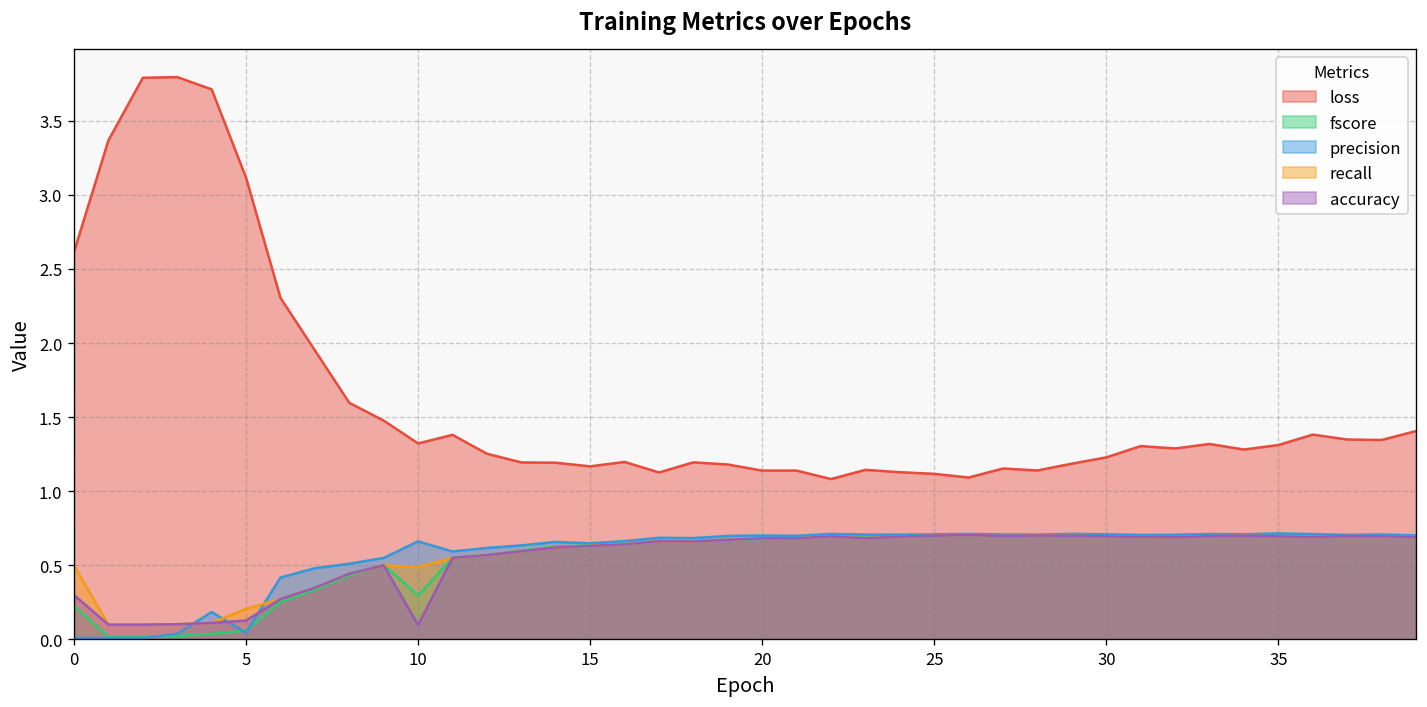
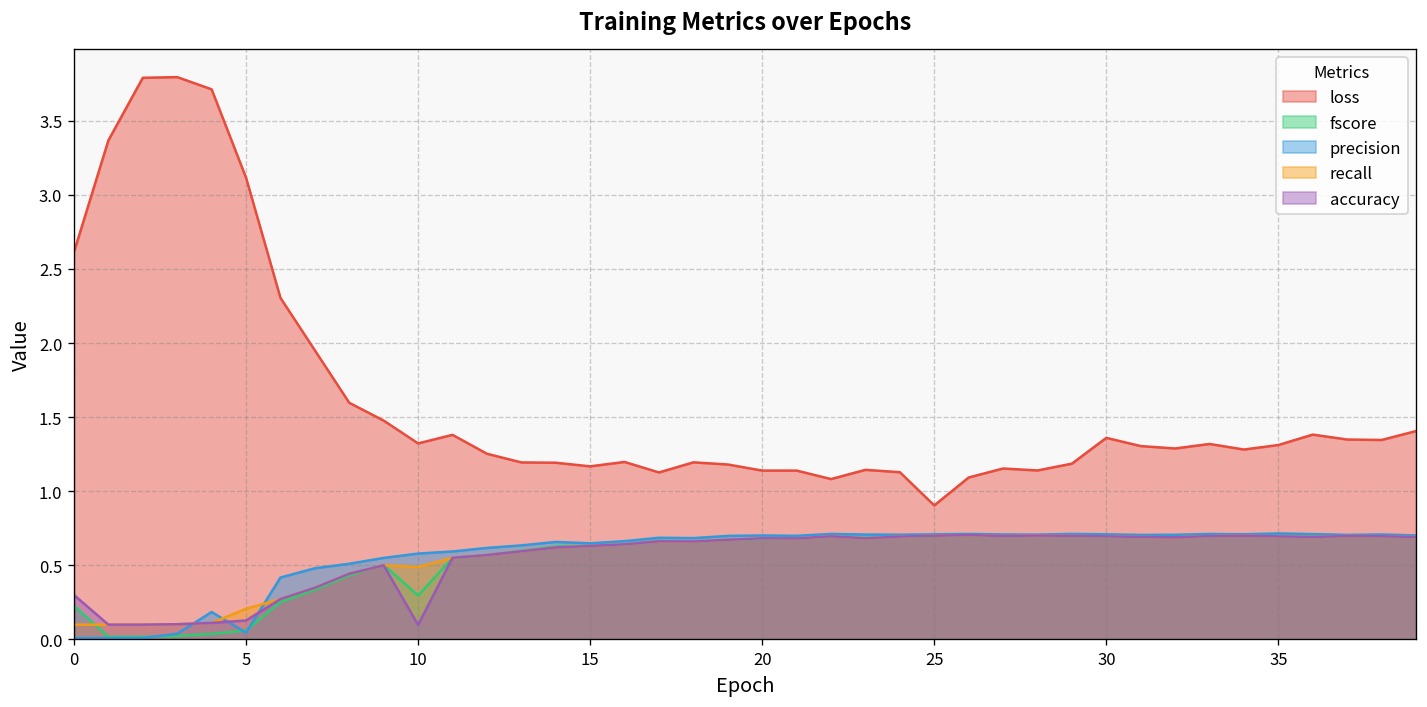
recall, 0: 0.5 -> 0.1
precision, 10: 0.66 -> 0.58
loss, 25: 1.12 -> 0.90
loss, 30: 1.23 -> 1.36
